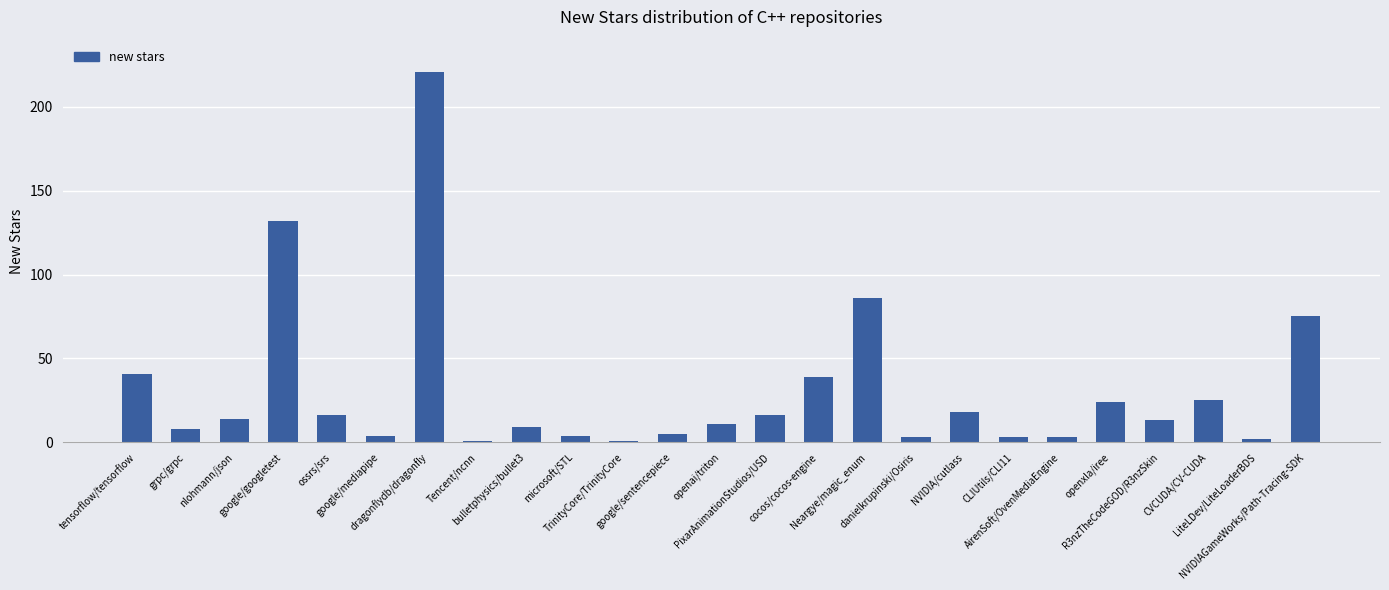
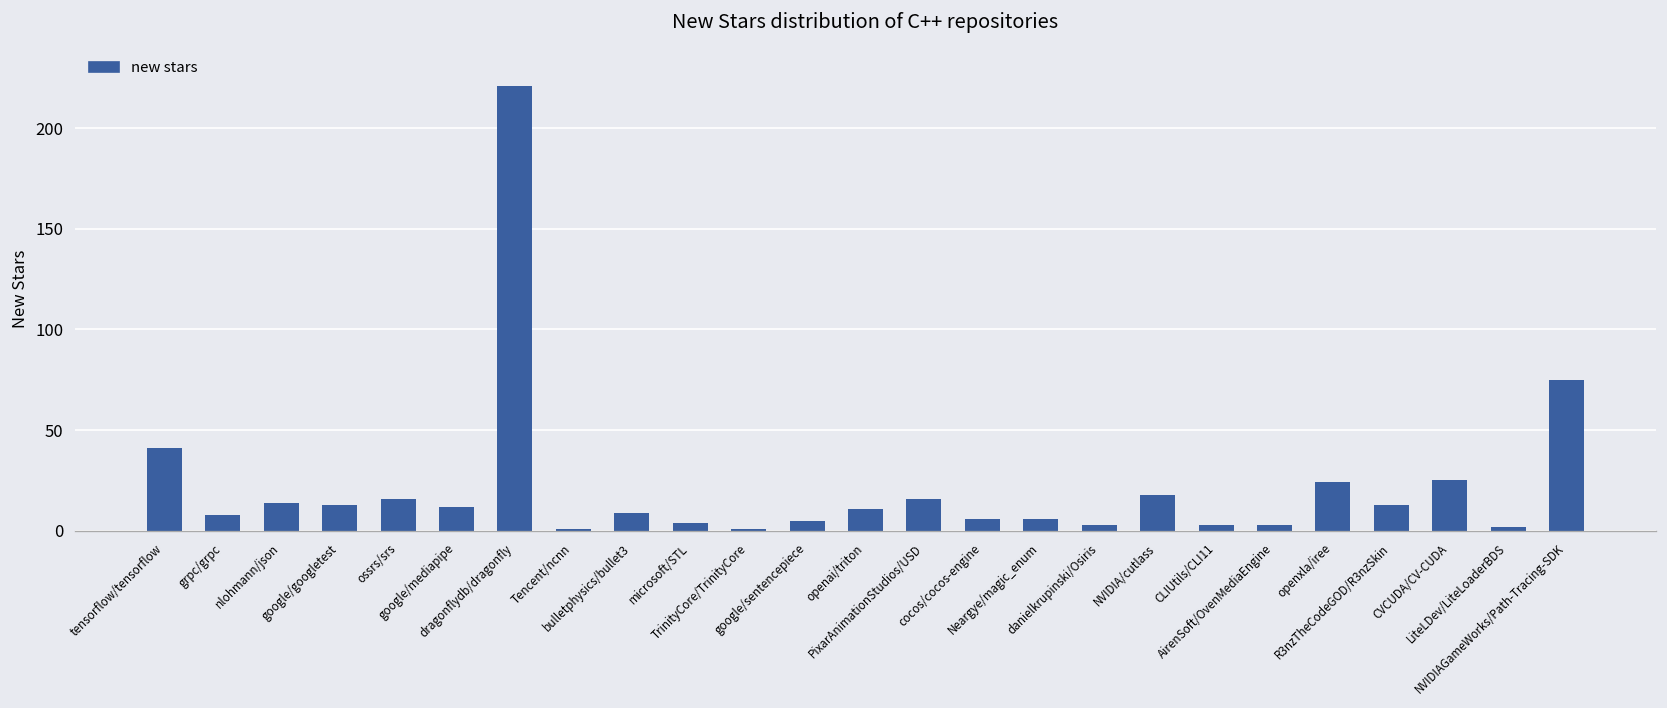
google/googletest: 132 -> 13
google/mediapipe: 4 -> 12
cocos/cocos-engine: 39 -> 6
Neargye/magic_enum: 86 -> 6
